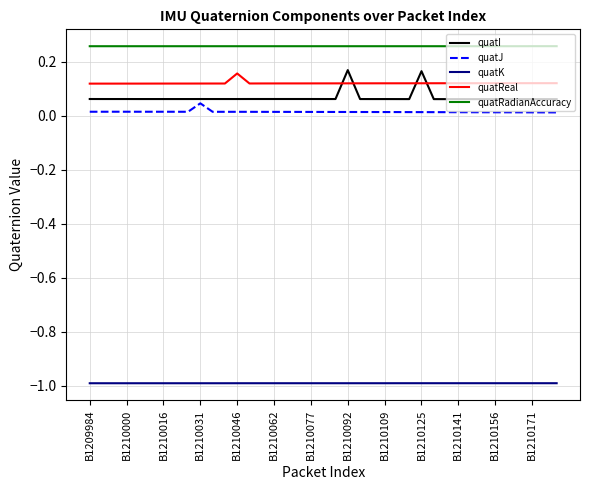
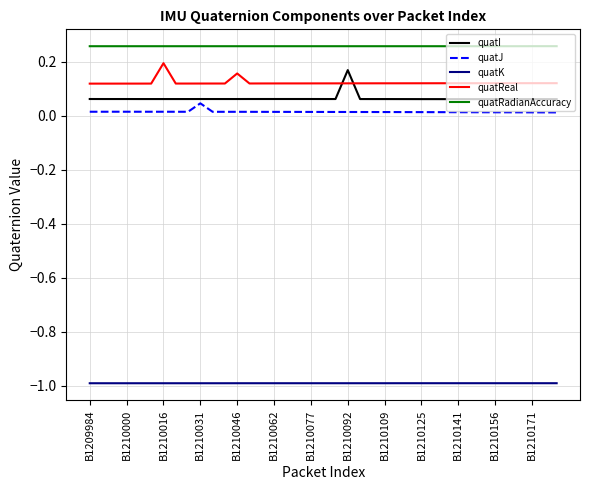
quatReal, B1210016: 0.12 -> 0.20
quatI, B1210125: 0.17 -> 0.06
